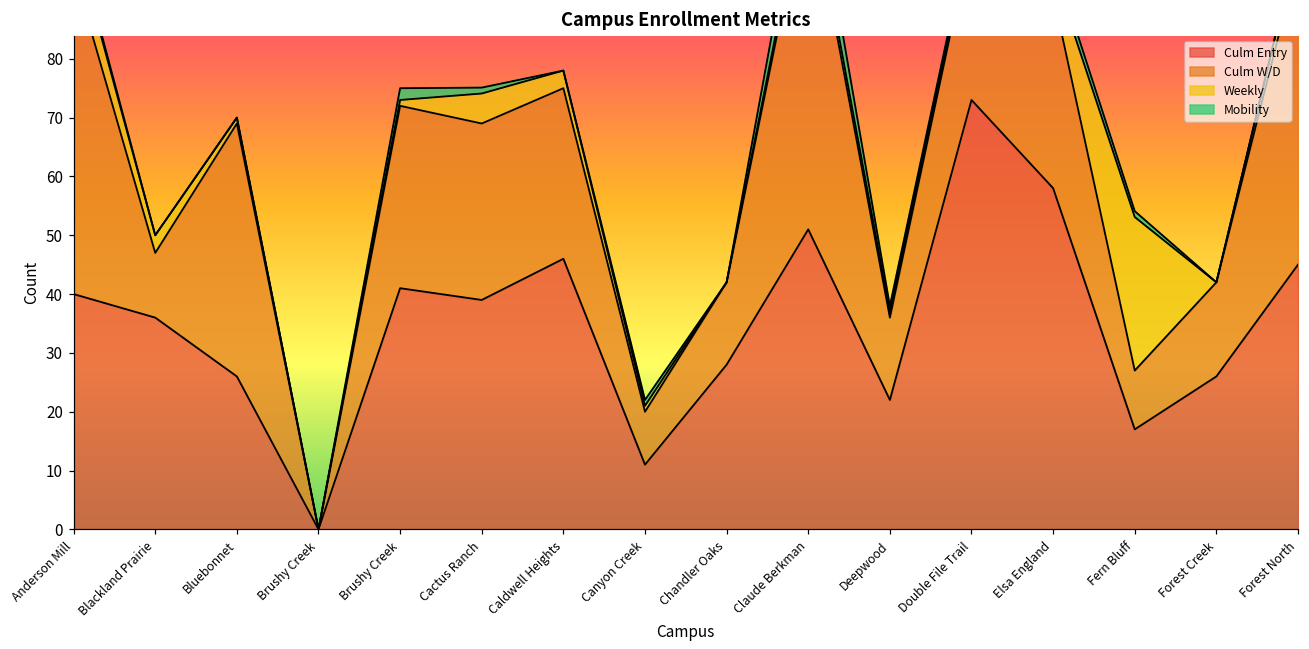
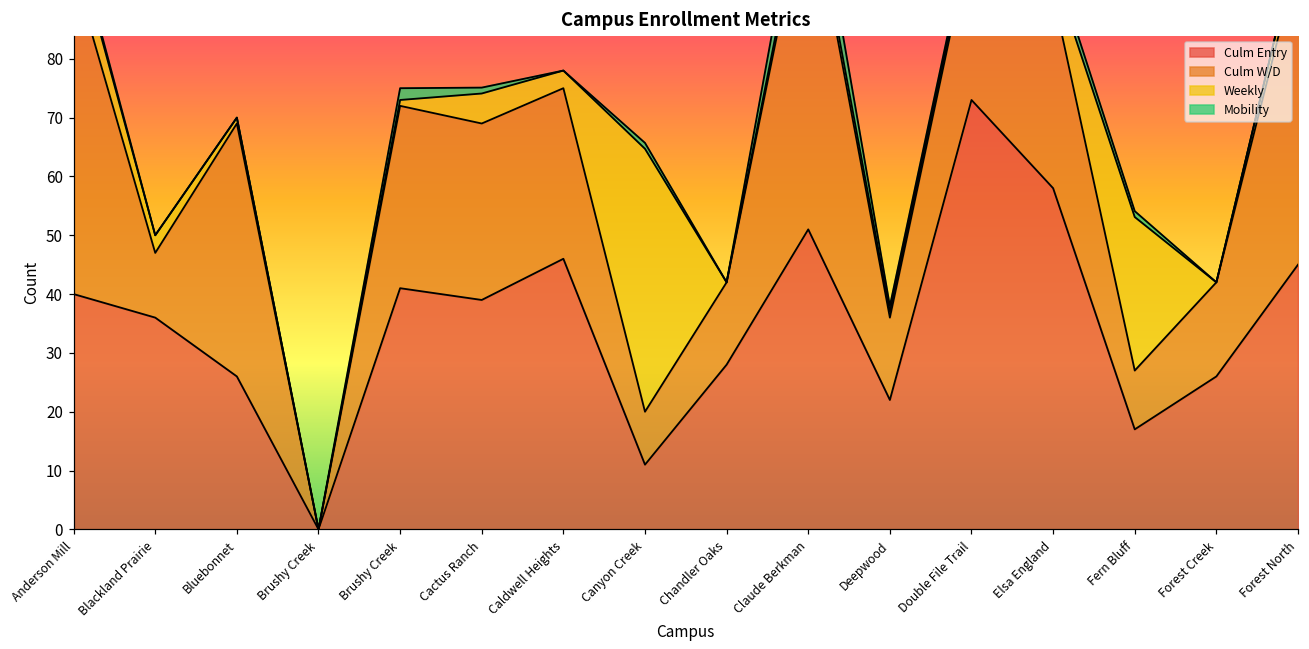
Weekly, Canyon Creek: 1 -> 45
